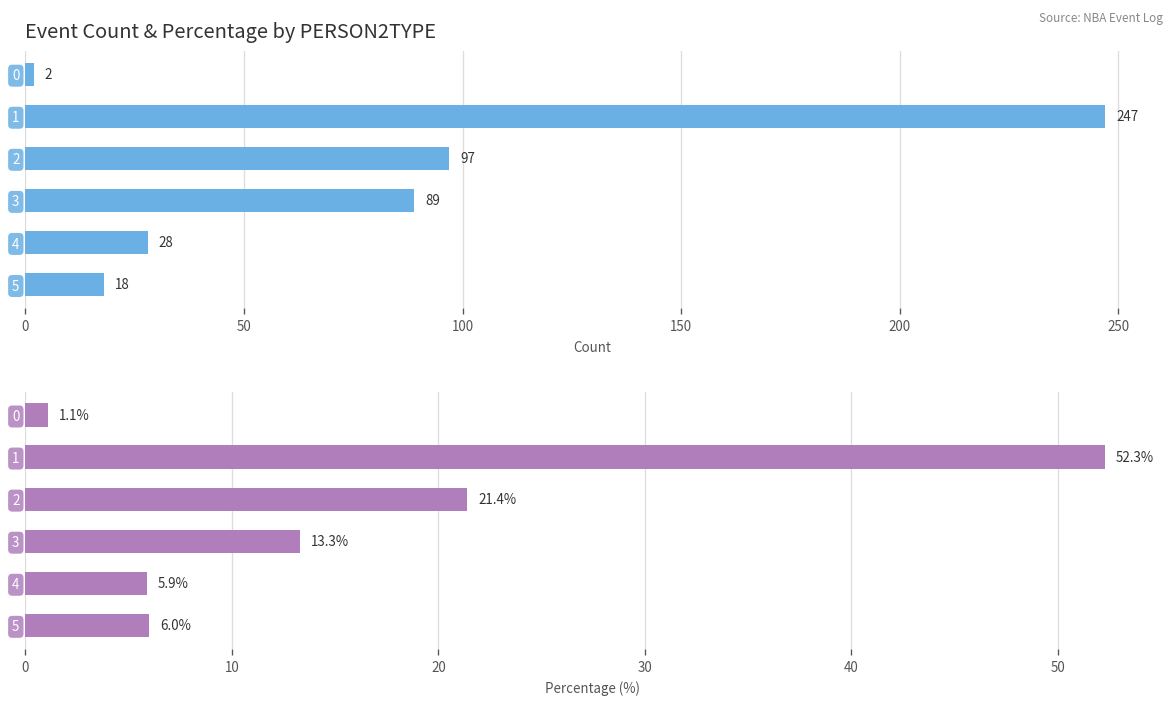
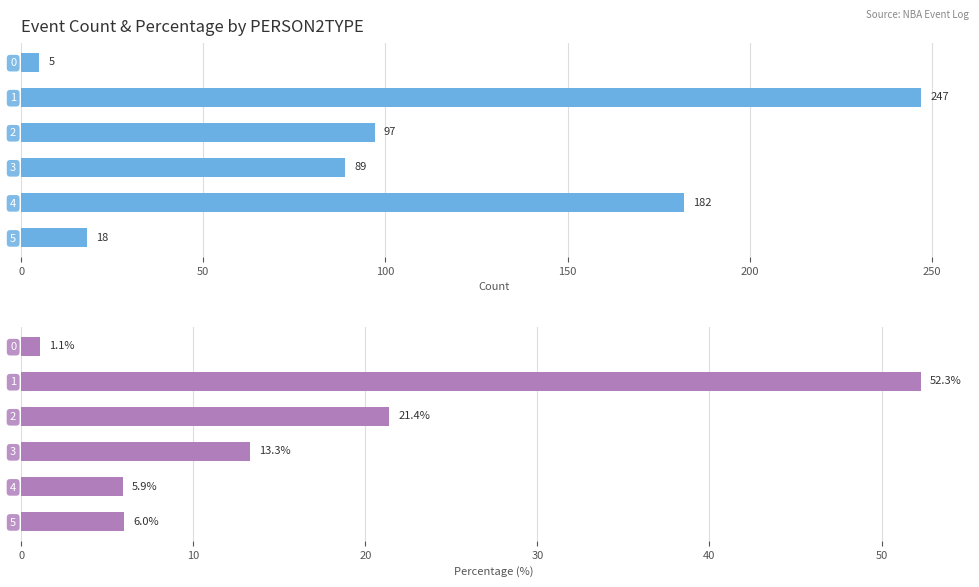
Event Count & Percentage by PERSON2TYPE, 0: 2 -> 5
Event Count & Percentage by PERSON2TYPE, 4: 28 -> 182
